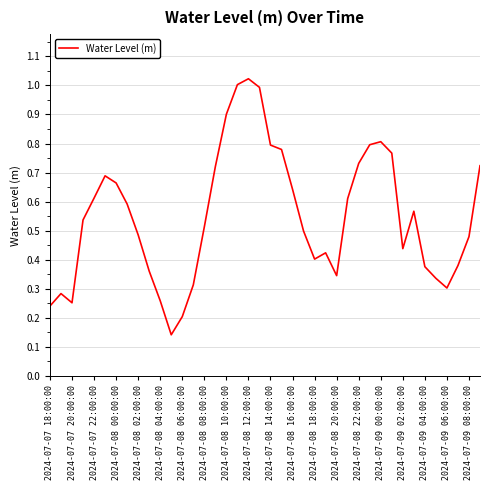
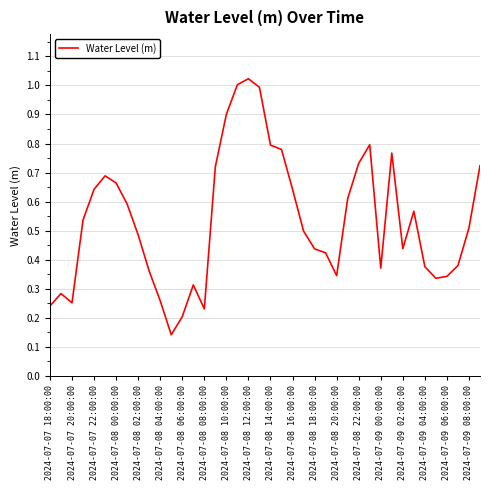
2024-07-07 22:00:00: 0.61 -> 0.64
2024-07-08 08:00:00: 0.51 -> 0.23
2024-07-08 18:00:00: 0.40 -> 0.44
2024-07-09 00:00:00: 0.81 -> 0.37
2024-07-09 06:00:00: 0.30 -> 0.34
2024-07-09 08:00:00: 0.48 -> 0.51
